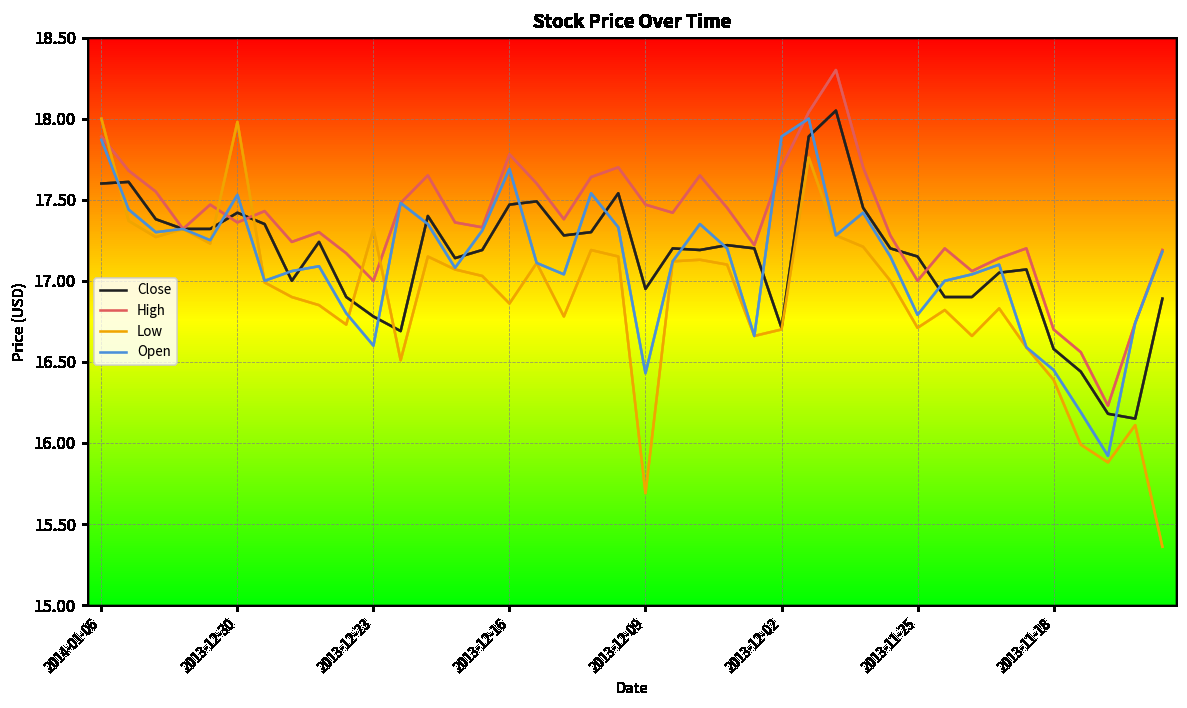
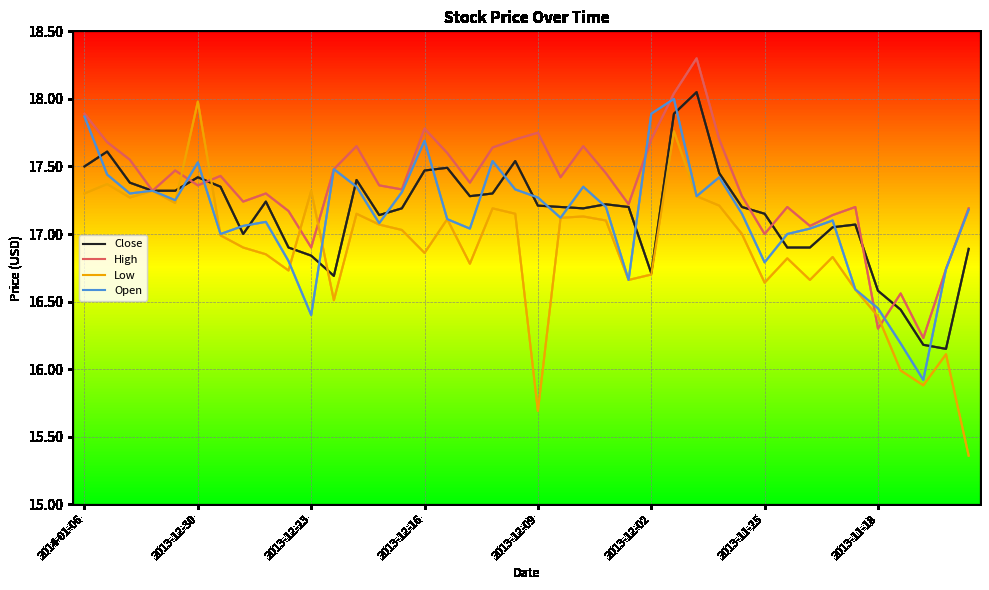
Close, 2014-01-06: 17.6 -> 17.5
Low, 2014-01-06: 18.0 -> 17.3
Close, 2013-12-23: 16.78 -> 16.84
High, 2013-12-23: 17.0 -> 16.9
Open, 2013-12-23: 16.6 -> 16.4
Close, 2013-12-09: 16.95 -> 17.21
High, 2013-12-09: 17.47 -> 17.75
Open, 2013-12-09: 16.43 -> 17.27
Low, 2013-11-25: 16.71 -> 16.64
High, 2013-11-18: 16.7 -> 16.3
